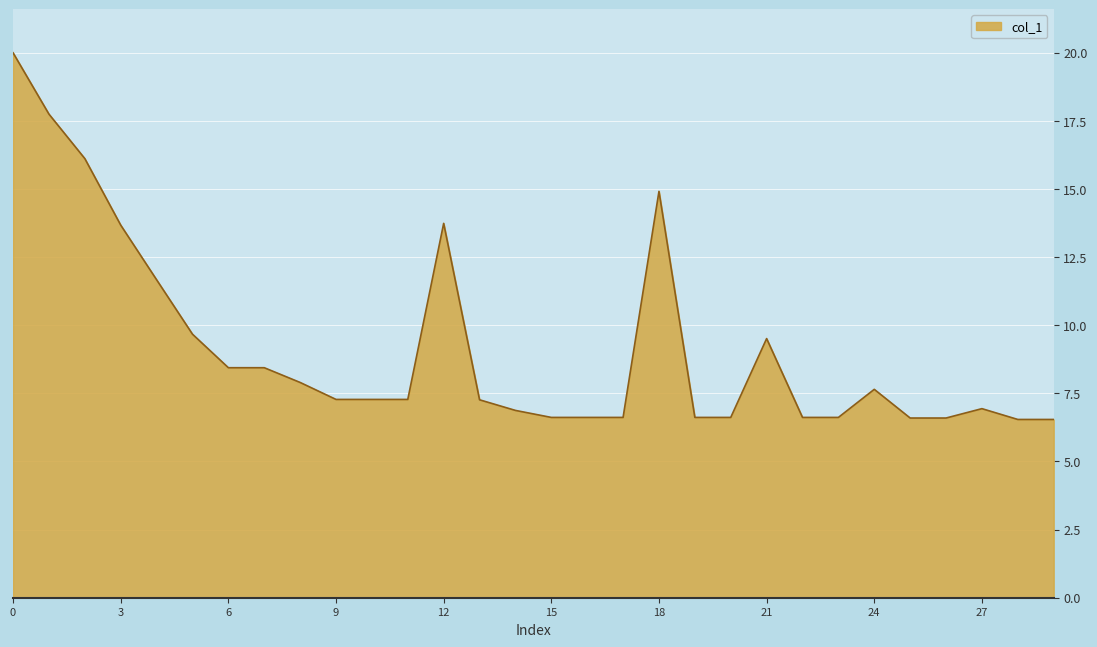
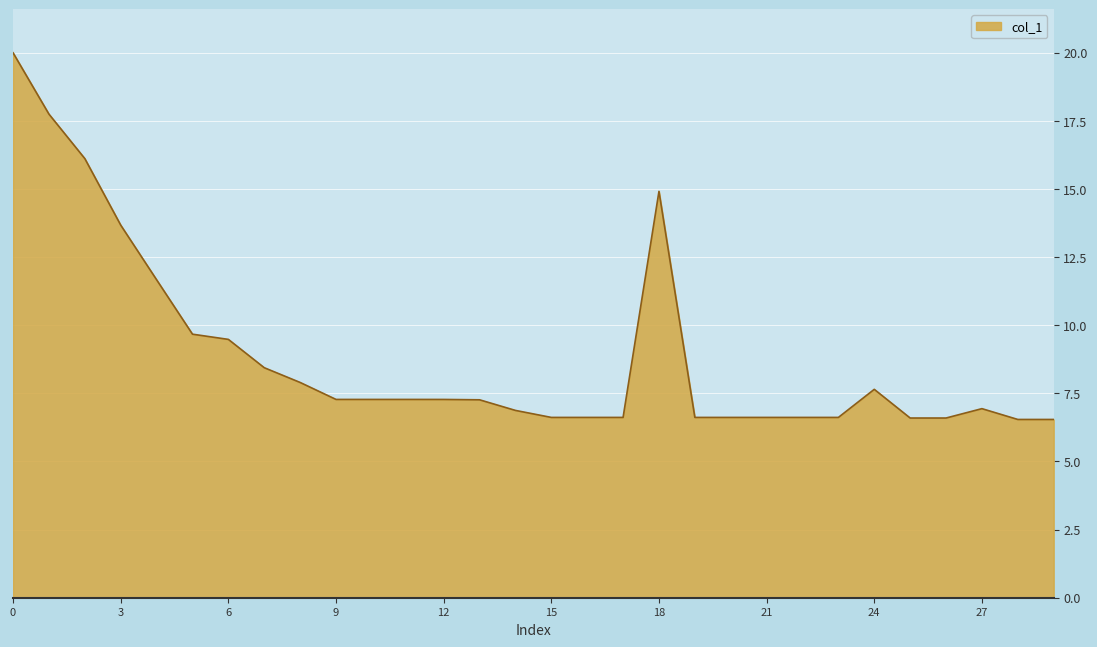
6: 8.4 -> 9.5
12: 13.7 -> 7.3
21: 9.5 -> 6.6
